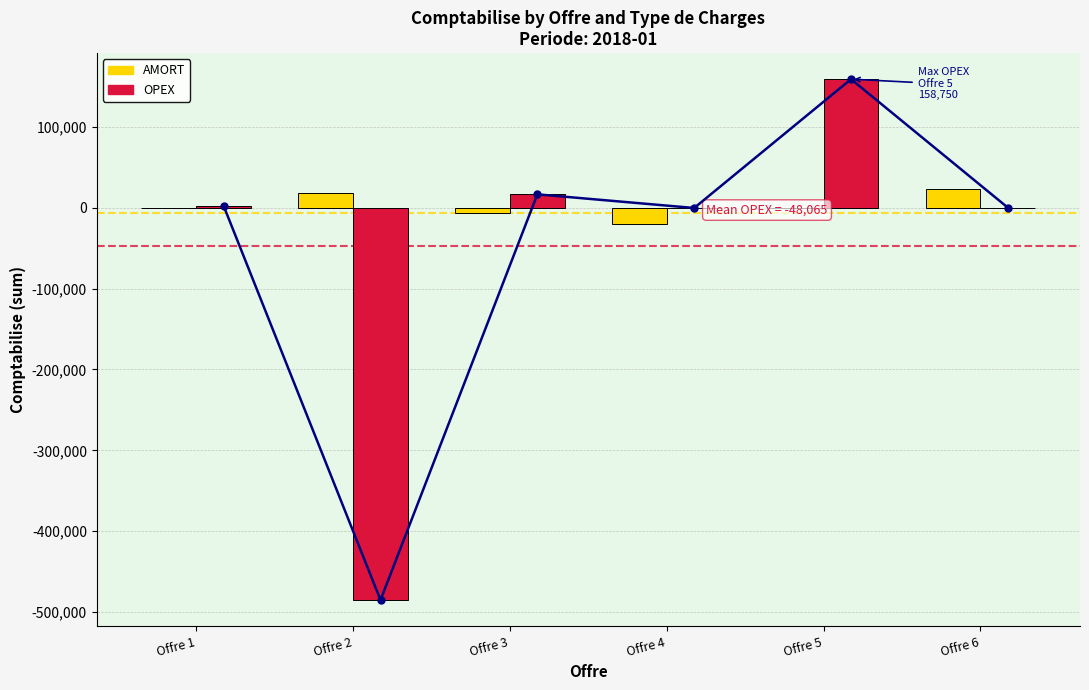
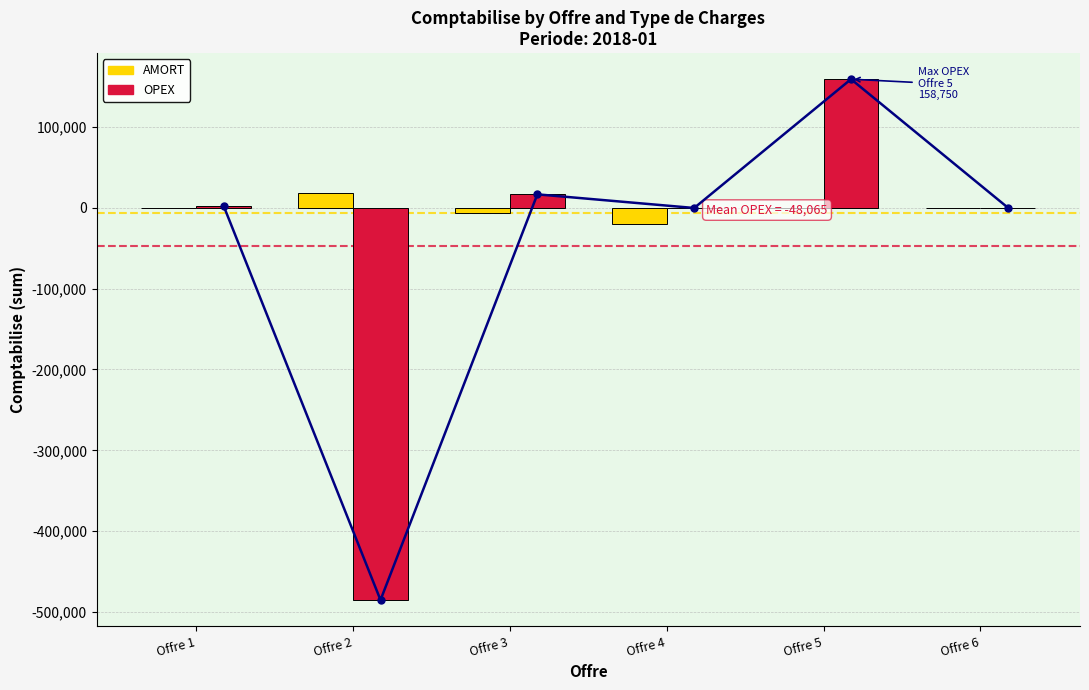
AMORT, Offre 6: 20,000 -> 0
